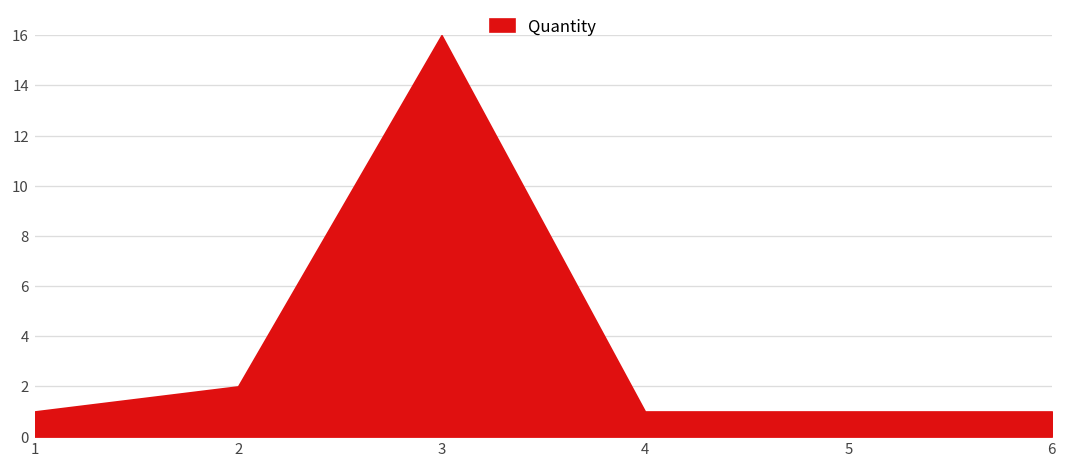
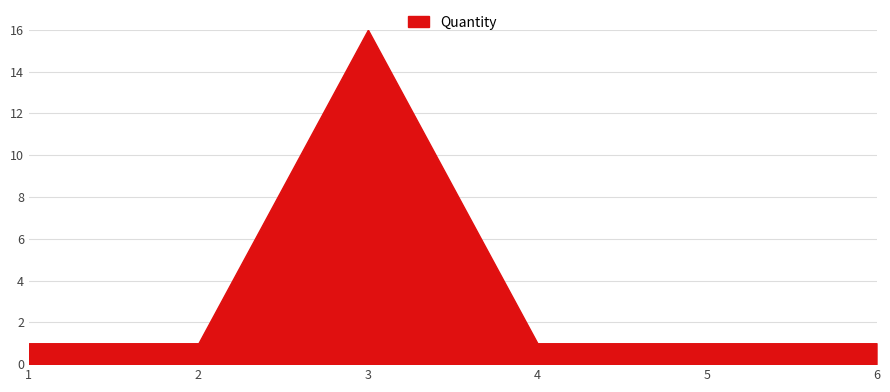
2: 2 -> 1
